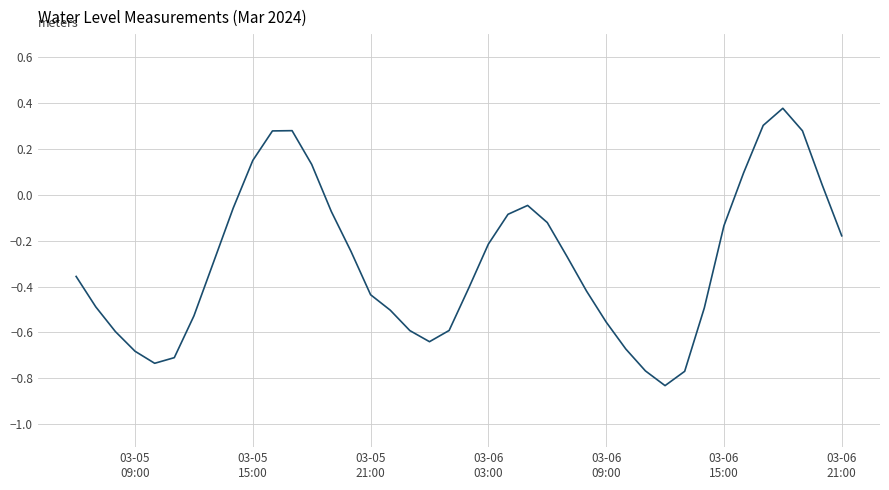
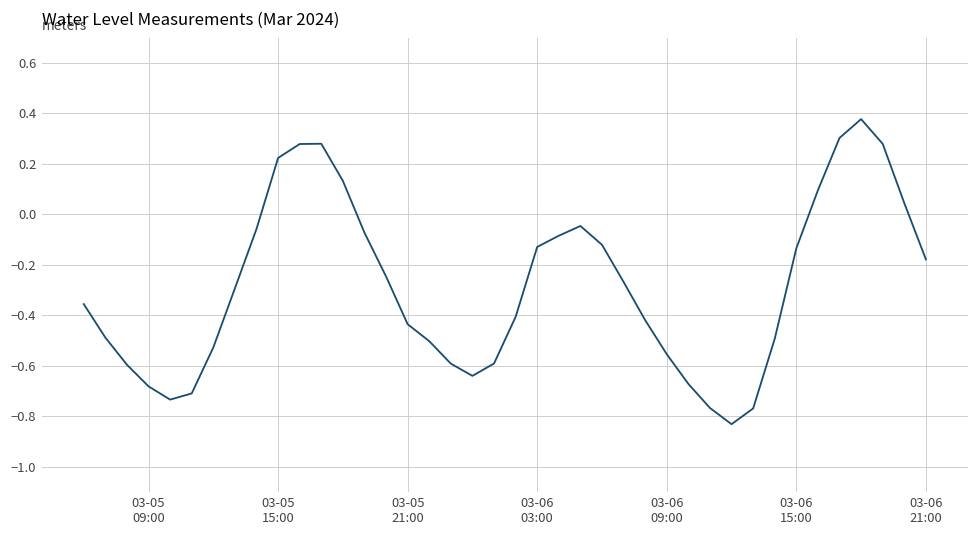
03-05 15:00: 0.15 -> 0.22
03-06 03:00: -0.22 -> -0.13
